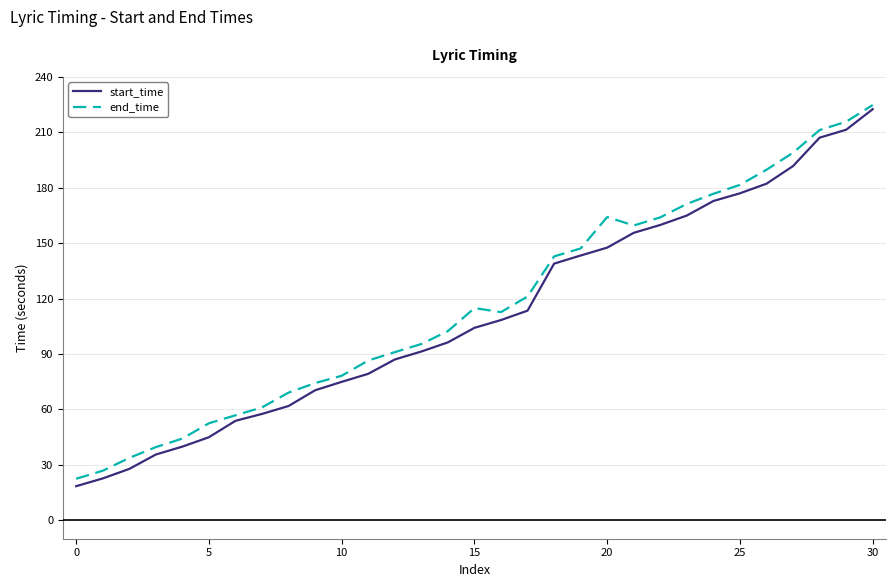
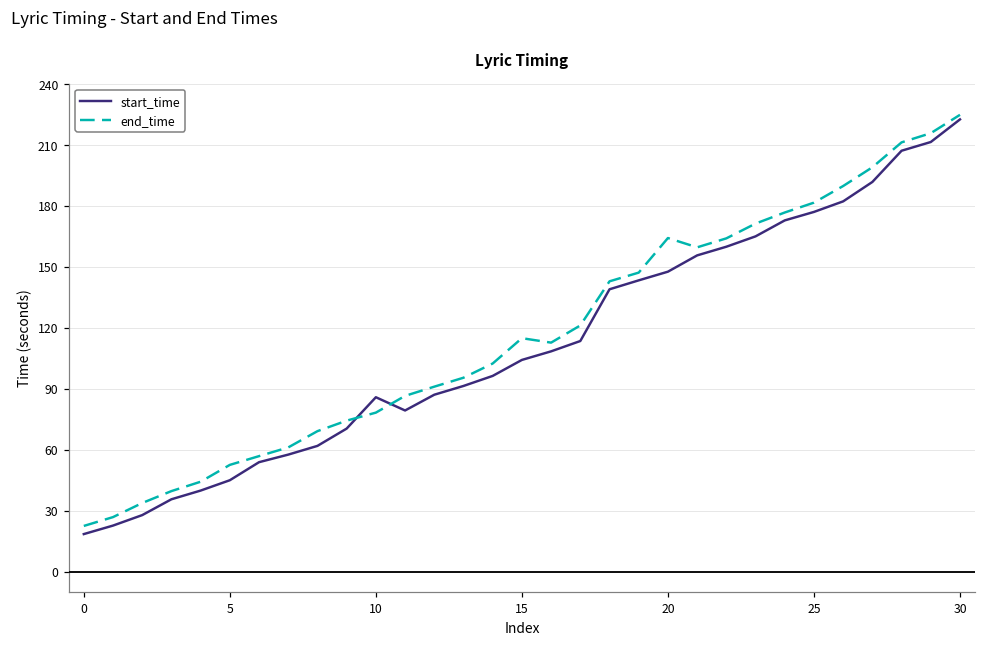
start_time, 10: 75 -> 86
